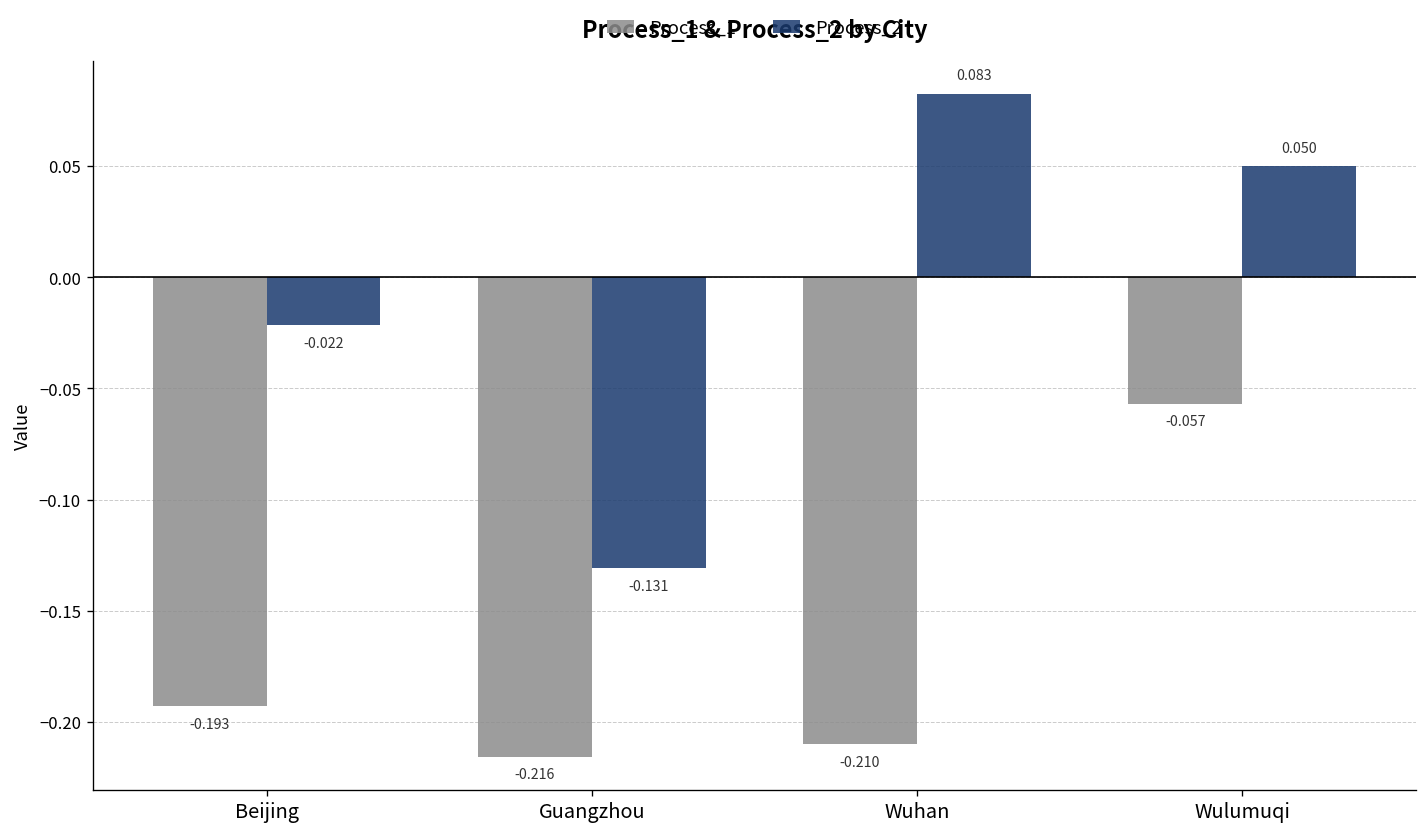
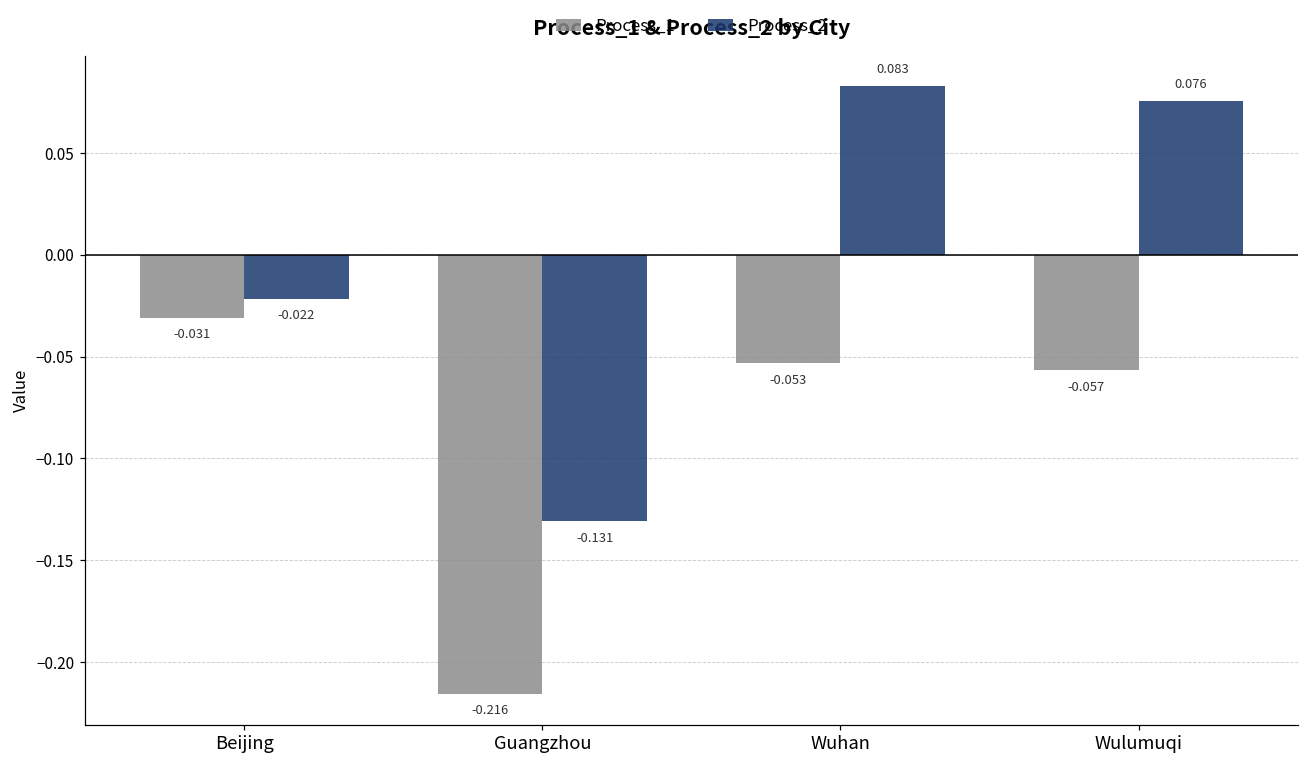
Process_1, Beijing: -0.193 -> -0.031
Process_1, Wuhan: -0.210 -> -0.053
Process_2, Wulumuqi: 0.050 -> 0.076
